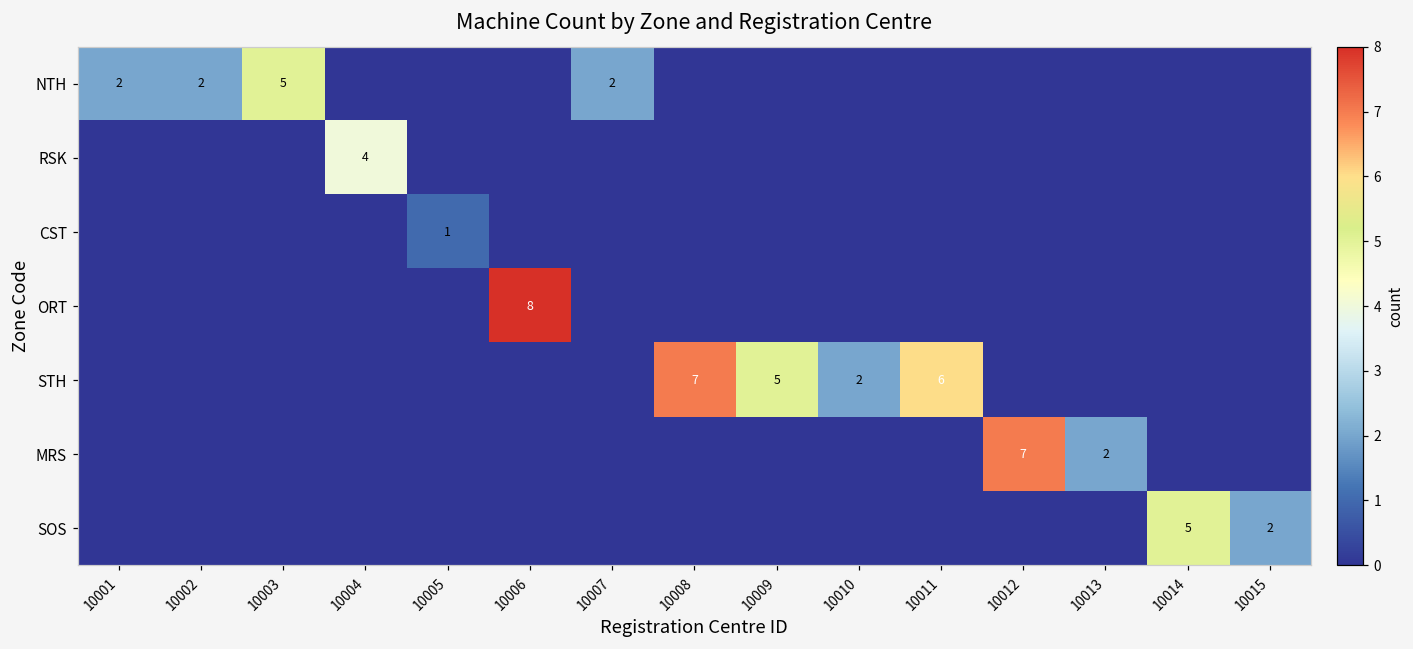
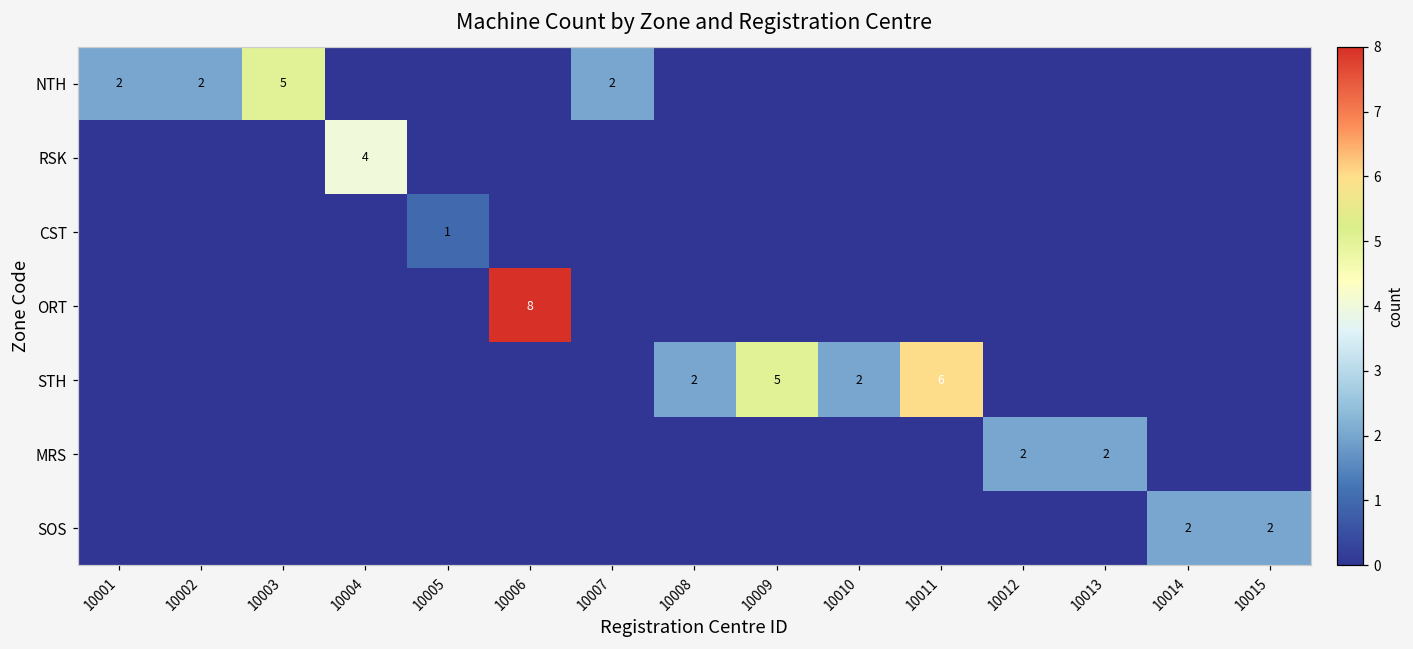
STH, 10008: 7 -> 2
MRS, 10012: 7 -> 2
SOS, 10014: 5 -> 2
